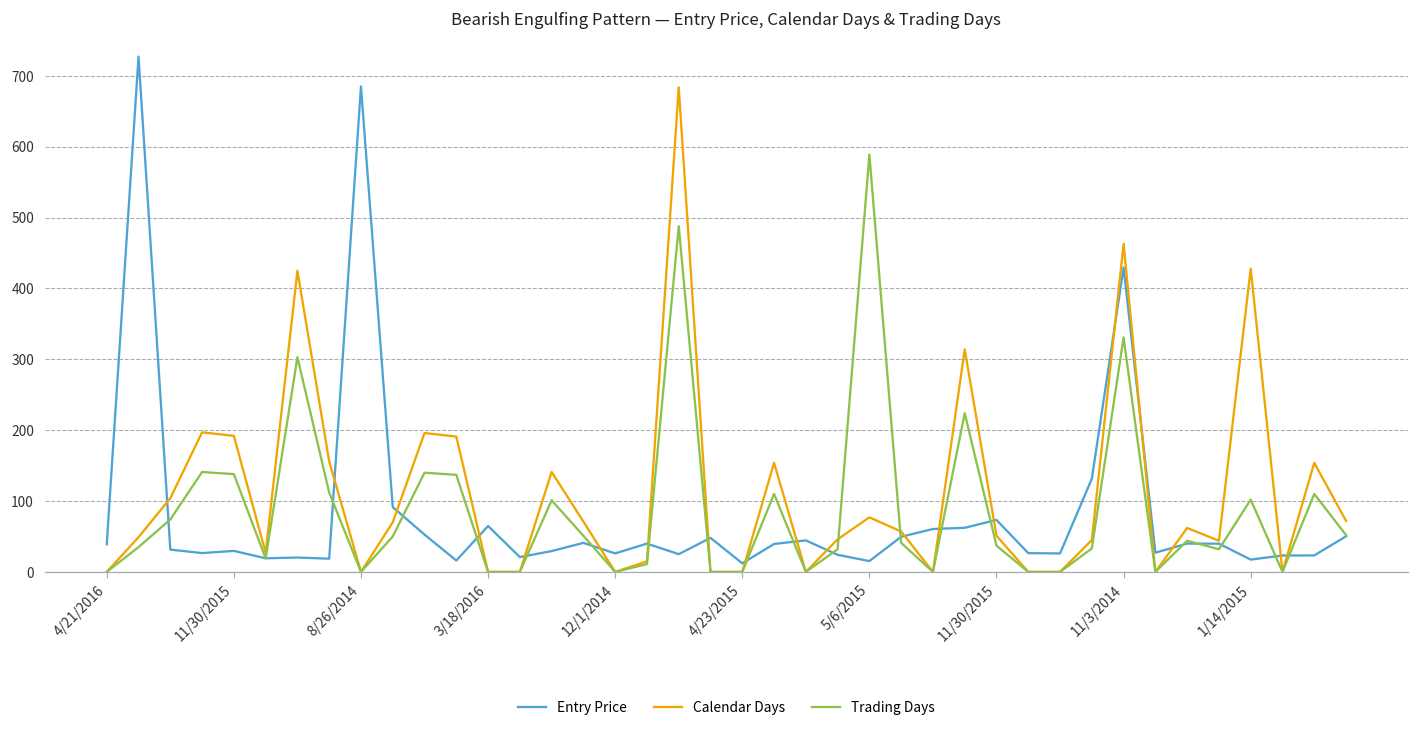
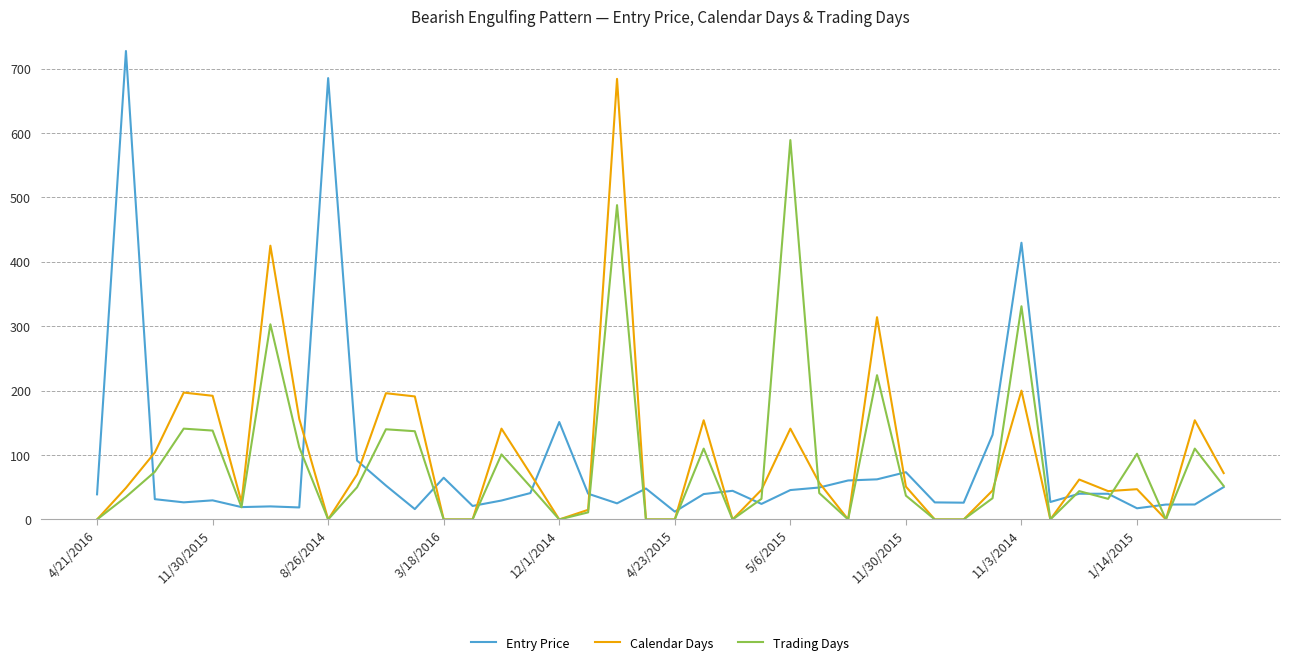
Entry Price, 12/1/2014: 30 -> 150
Entry Price, 5/6/2015: 20 -> 50
Calendar Days, 5/6/2015: 80 -> 140
Calendar Days, 11/3/2014: 460 -> 200
Calendar Days, 1/14/2015: 430 -> 50
